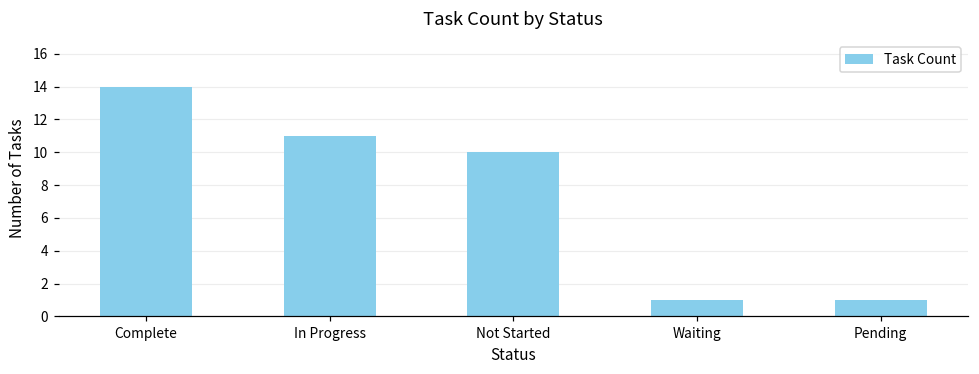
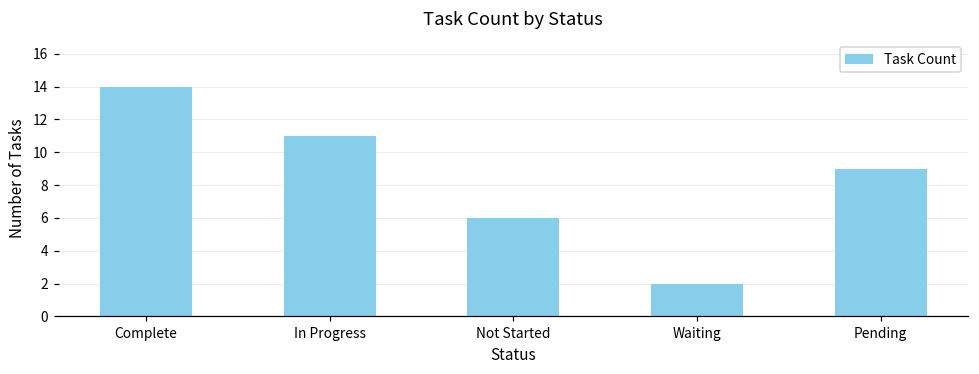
Not Started: 10 -> 6
Waiting: 1 -> 2
Pending: 1 -> 9
